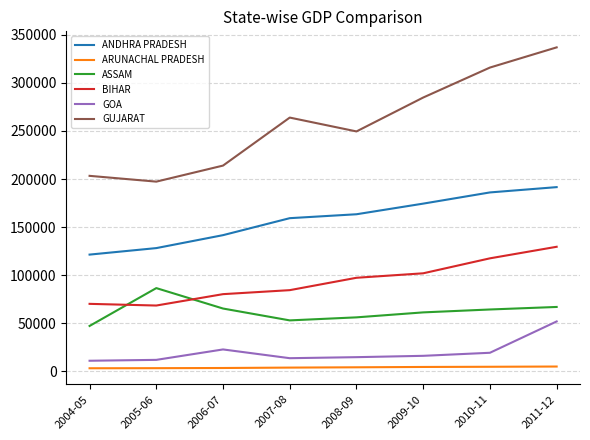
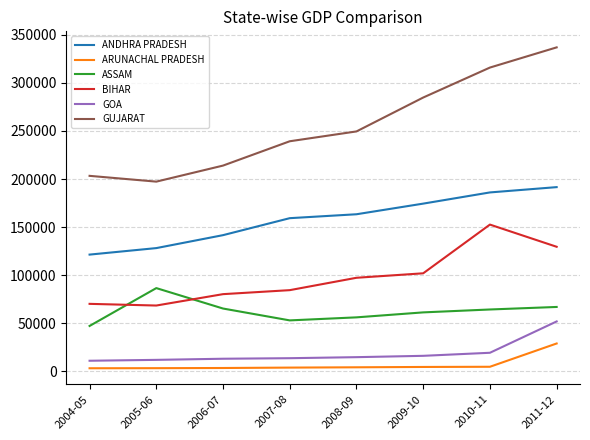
GOA, 2006-07: 20000 -> 10000
GUJARAT, 2007-08: 260000 -> 240000
BIHAR, 2010-11: 120000 -> 150000
ARUNACHAL PRADESH, 2011-12: 0 -> 30000
